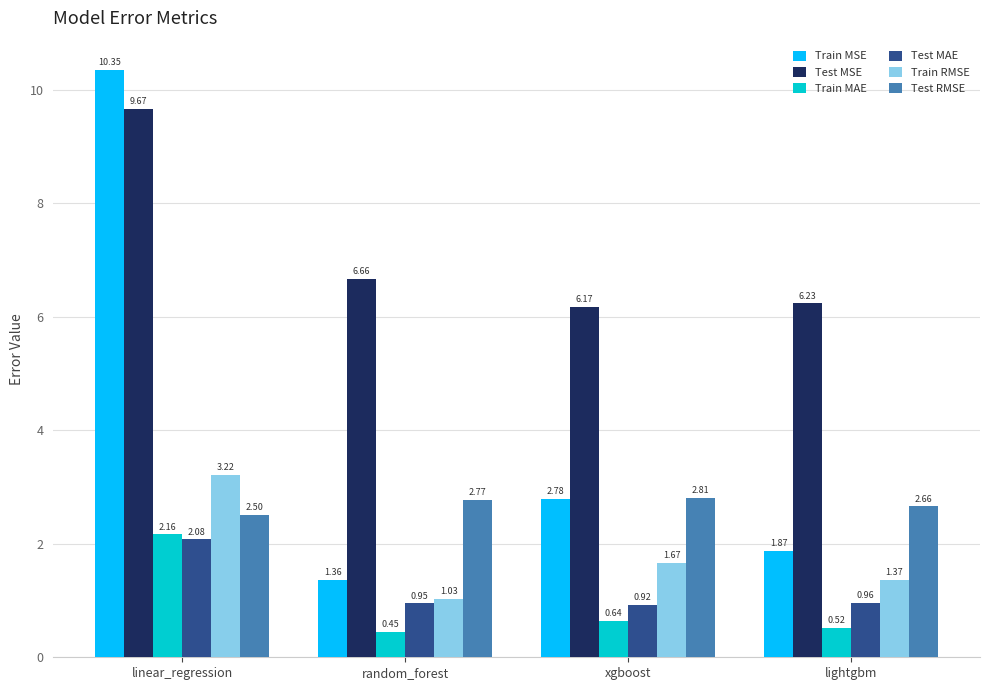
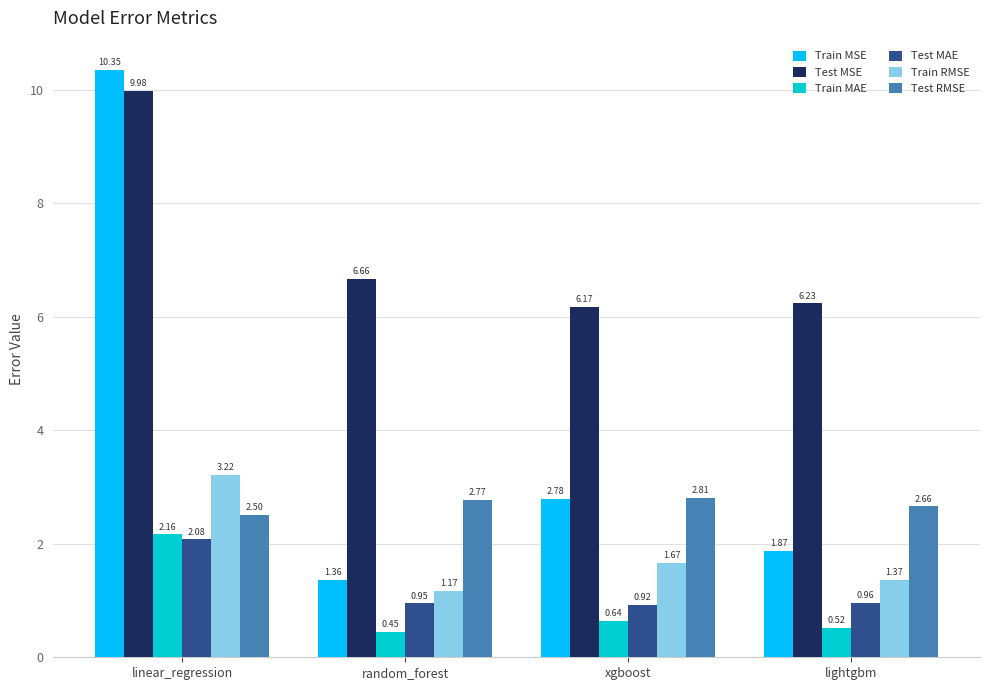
Test MSE, linear_regression: 9.67 -> 9.98
Train RMSE, random_forest: 1.03 -> 1.17
